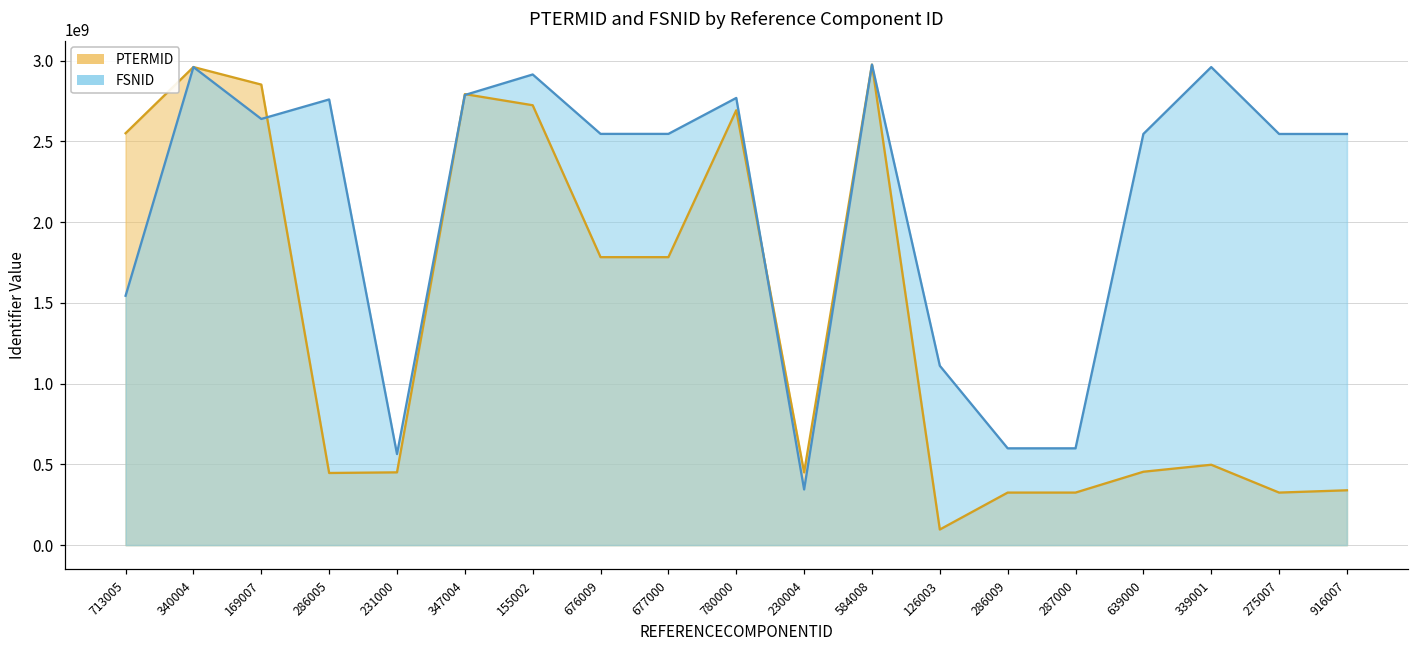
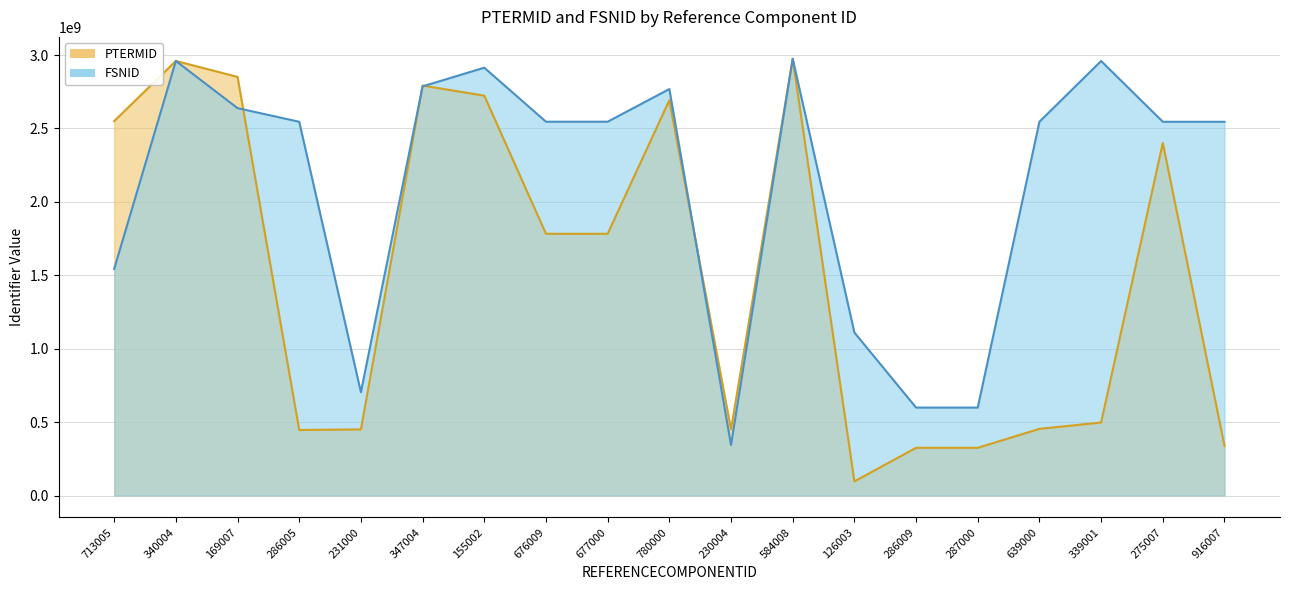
FSNID, 286005: 2760000000 -> 2550000000
FSNID, 231000: 560000000 -> 700000000
PTERMID, 275007: 330000000 -> 2400000000
